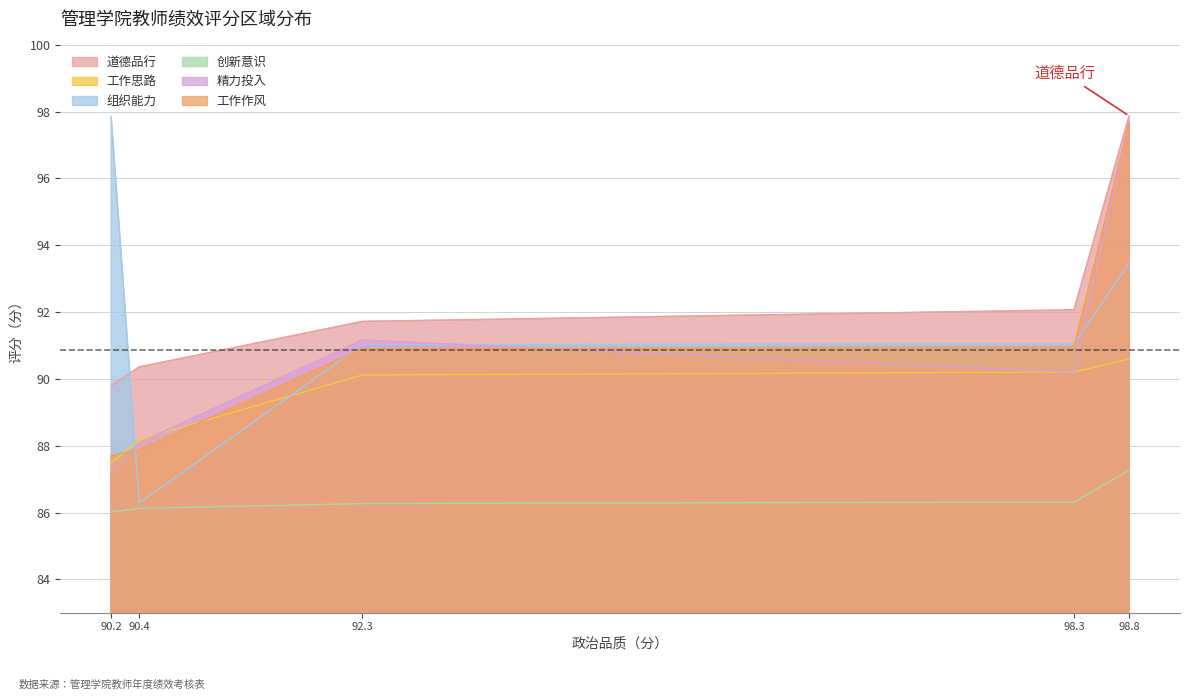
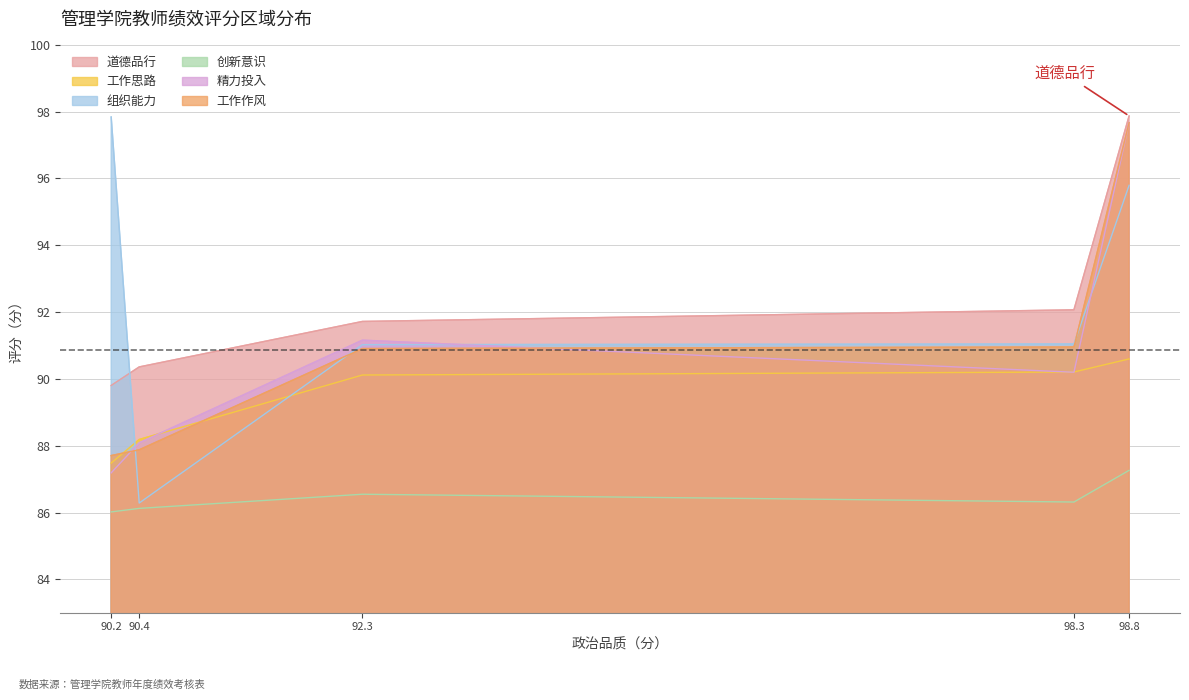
创新意识, 92.3: 86.3 -> 86.5
组织能力, 98.8: 93.5 -> 95.8
